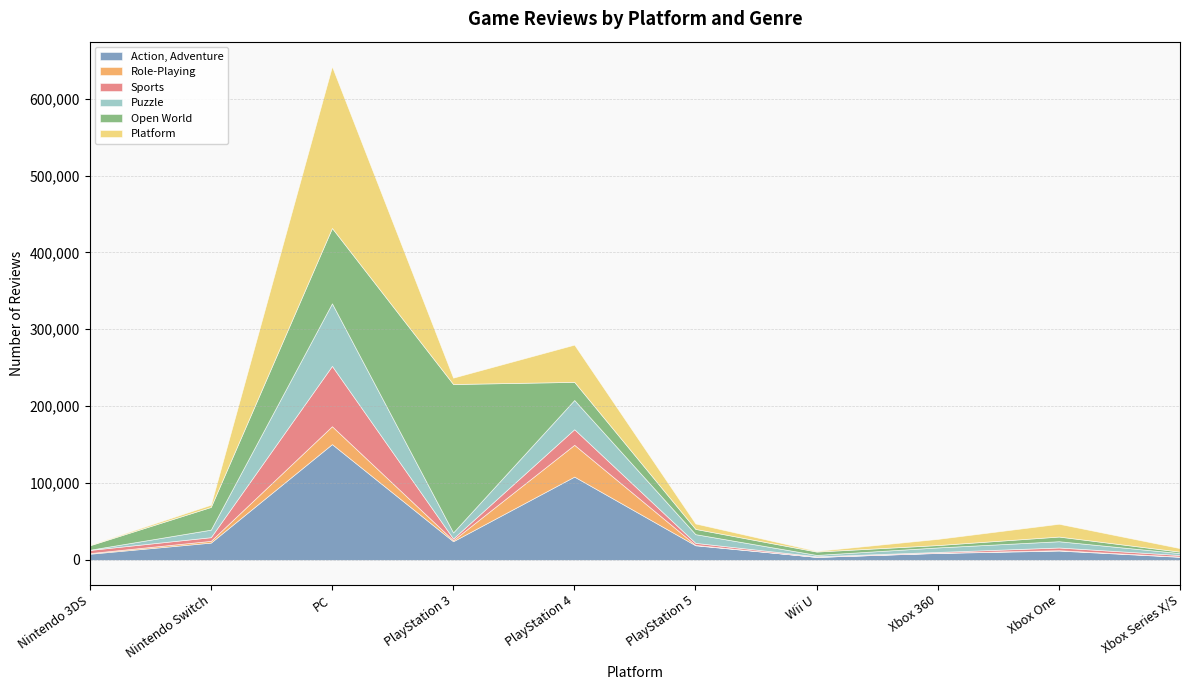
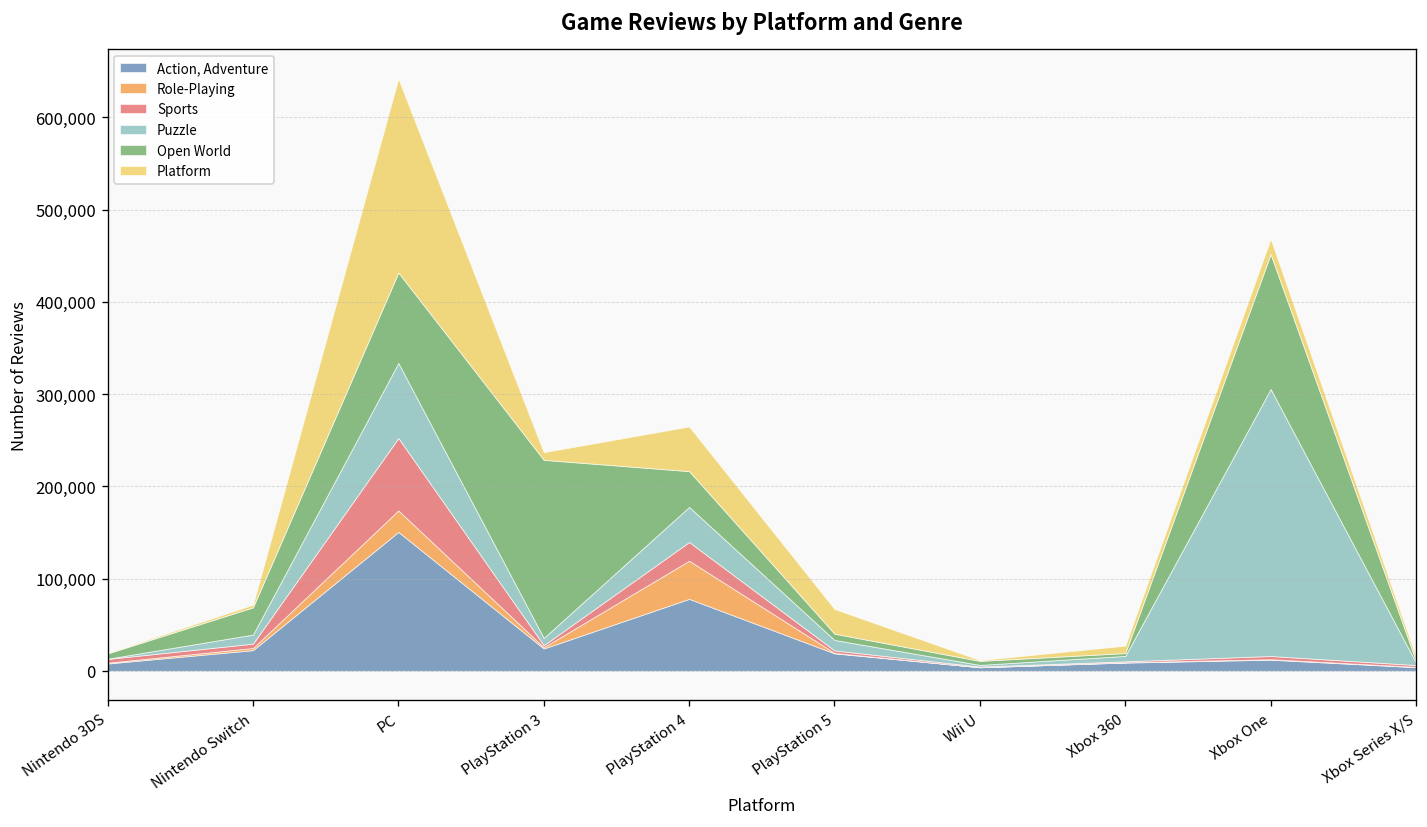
Action, Adventure, PlayStation 4: 110,000 -> 80,000
Open World, PlayStation 4: 20,000 -> 40,000
Platform, PlayStation 5: 10,000 -> 30,000
Puzzle, Xbox One: 10,000 -> 290,000
Open World, Xbox One: 10,000 -> 150,000
